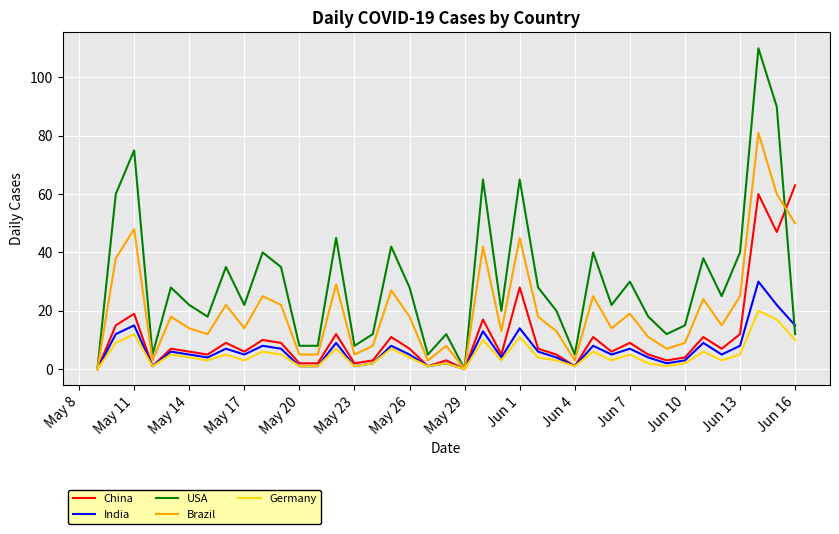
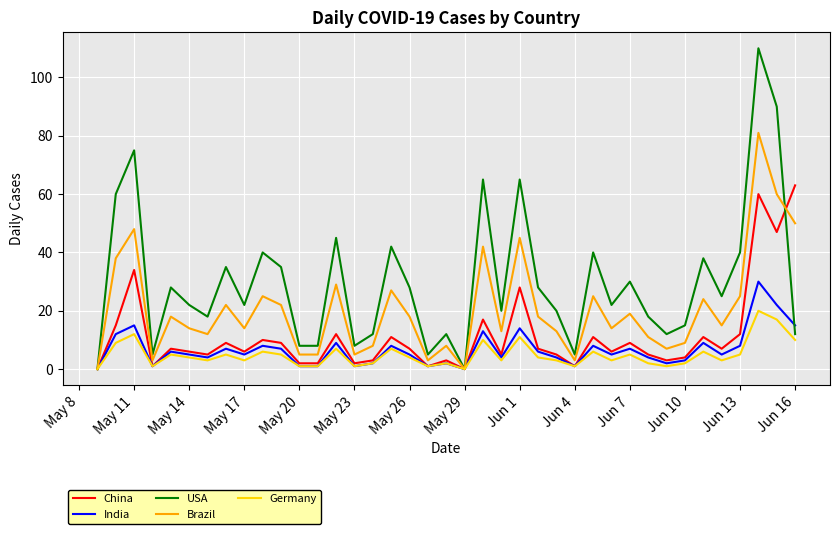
China, May 11: 19 -> 34
